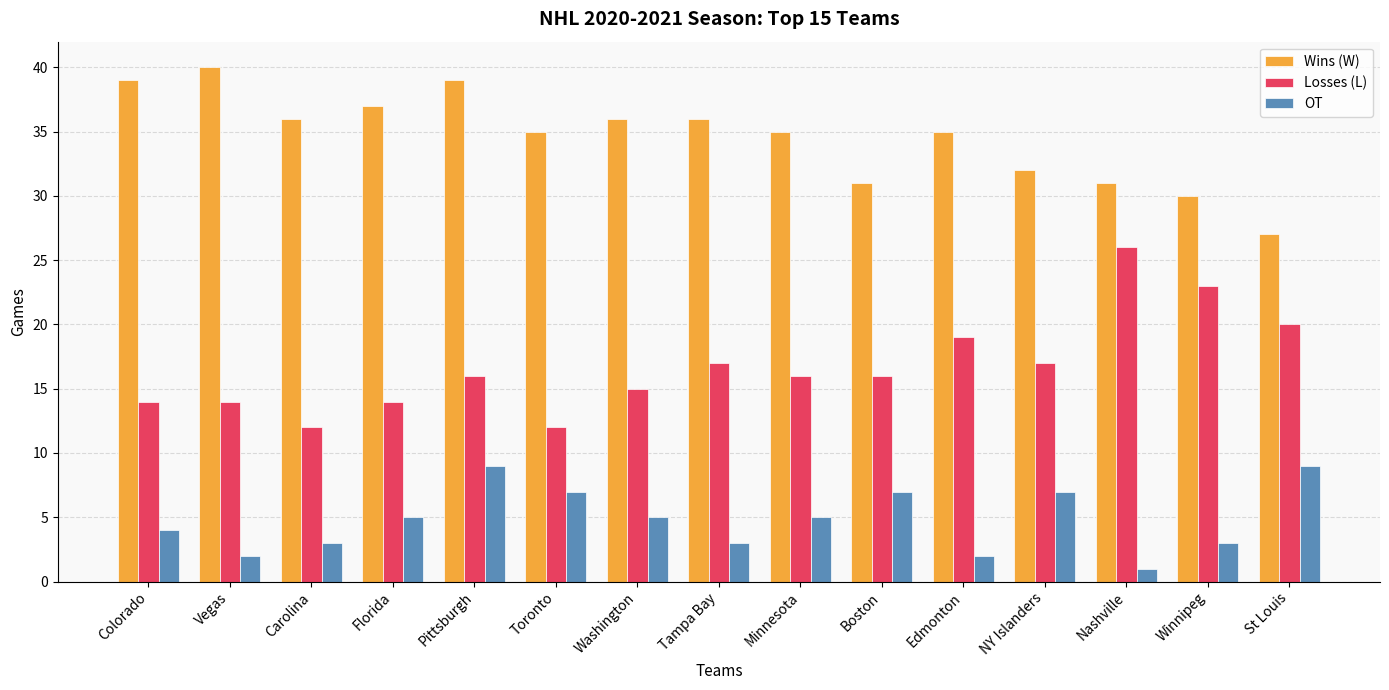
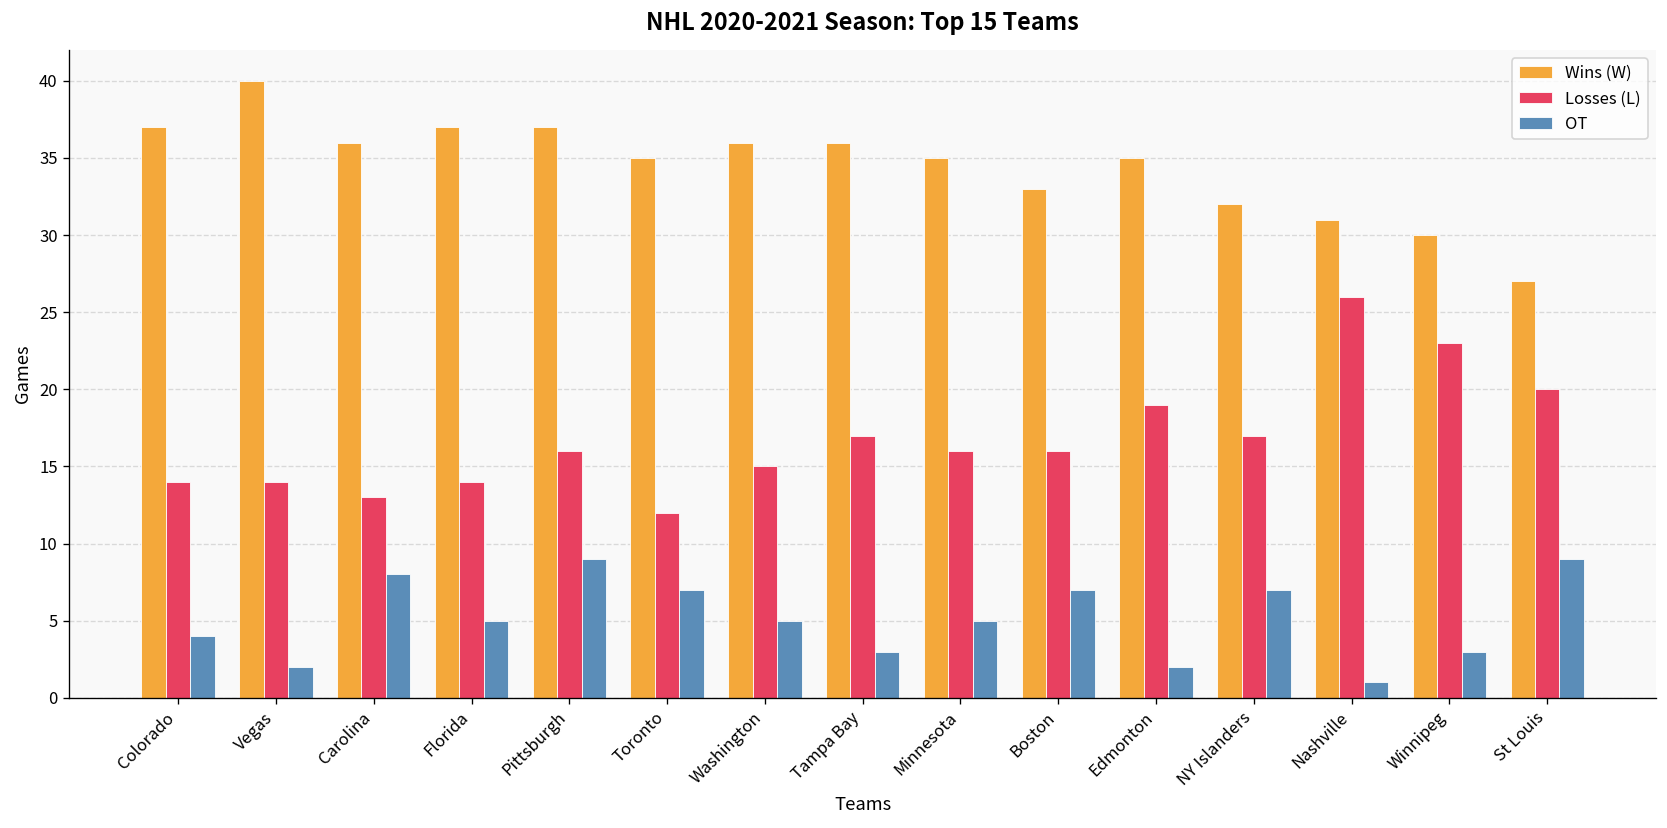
Wins (W), Colorado: 39 -> 37
Losses (L), Carolina: 12 -> 13
OT, Carolina: 3 -> 8
Wins (W), Pittsburgh: 39 -> 37
Wins (W), Boston: 31 -> 33
